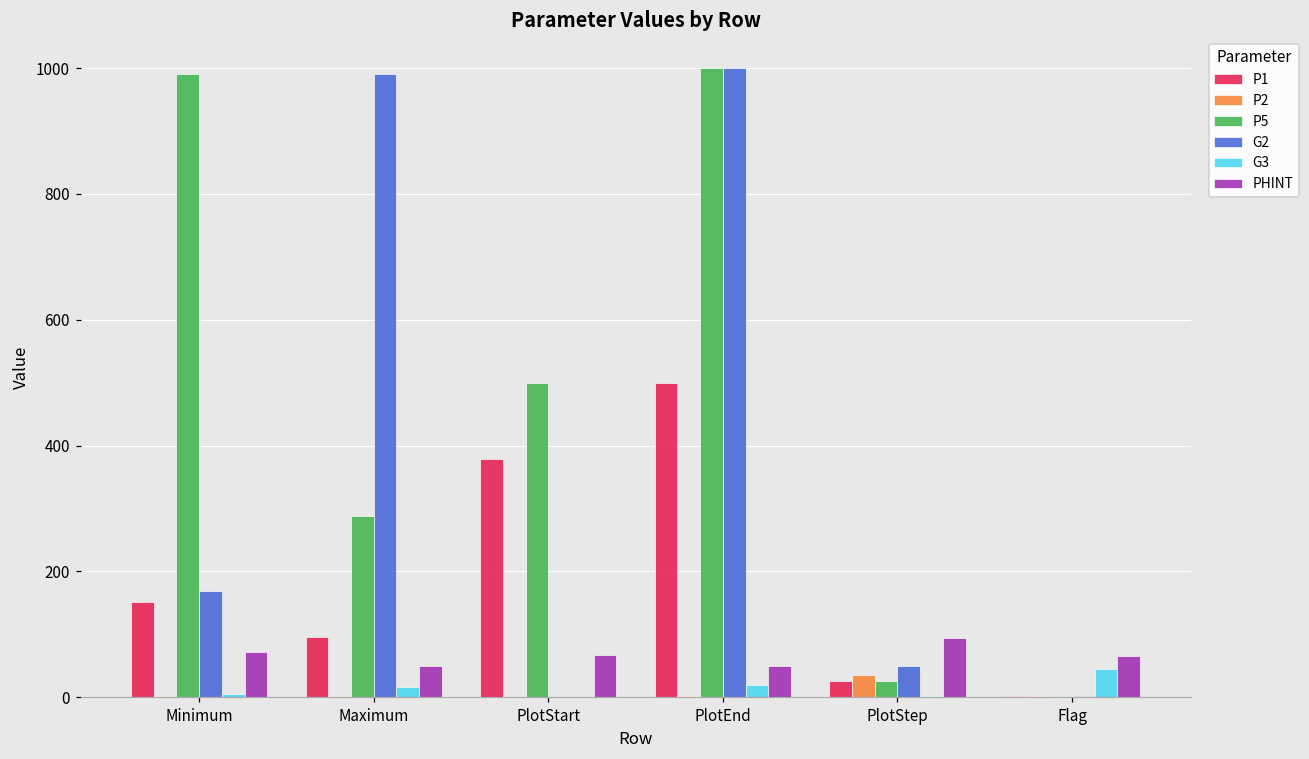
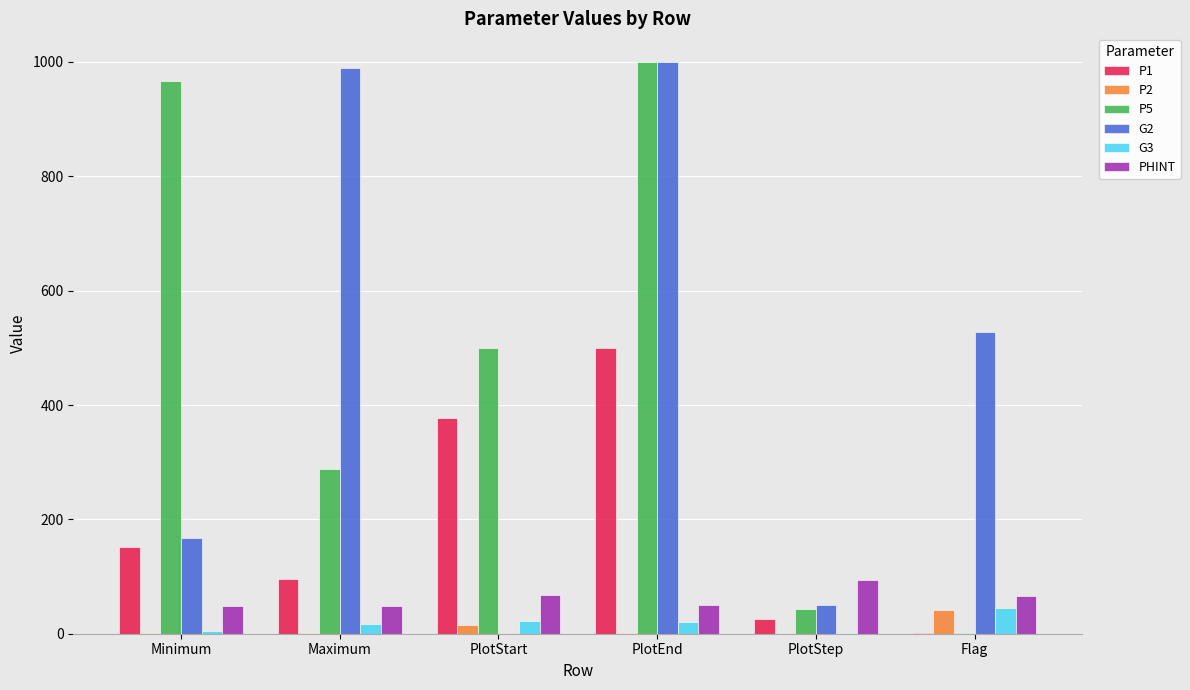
P5, Minimum: 990 -> 970
PHINT, Minimum: 70 -> 50
P2, PlotStart: 0 -> 20
G3, PlotStart: 0 -> 20
P2, PlotStep: 40 -> 0
P5, PlotStep: 30 -> 40
P2, Flag: 0 -> 40
G2, Flag: 0 -> 530
